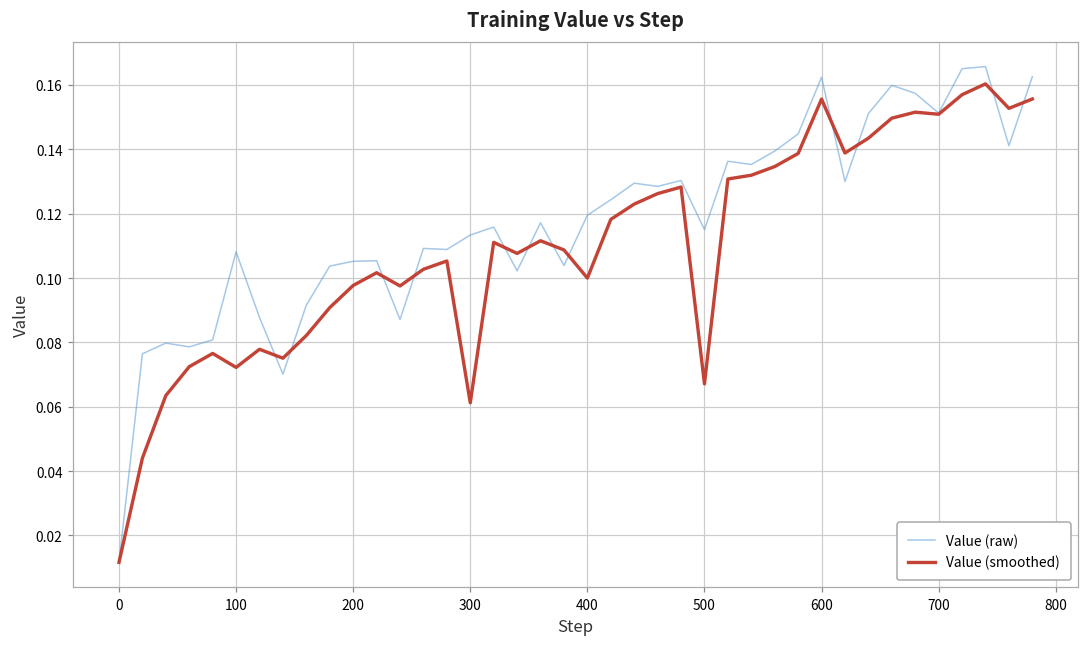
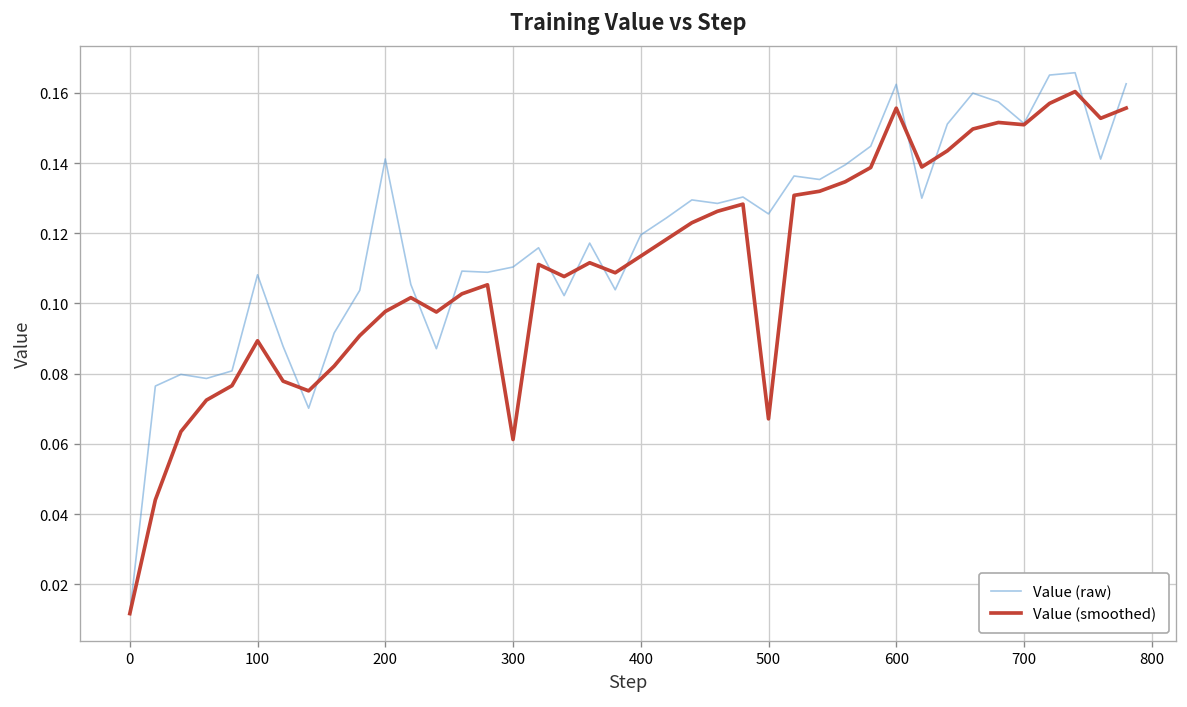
Value (smoothed), 100: 0.072 -> 0.089
Value (raw), 200: 0.105 -> 0.141
Value (raw), 300: 0.113 -> 0.110
Value (smoothed), 400: 0.100 -> 0.113
Value (raw), 500: 0.115 -> 0.125
